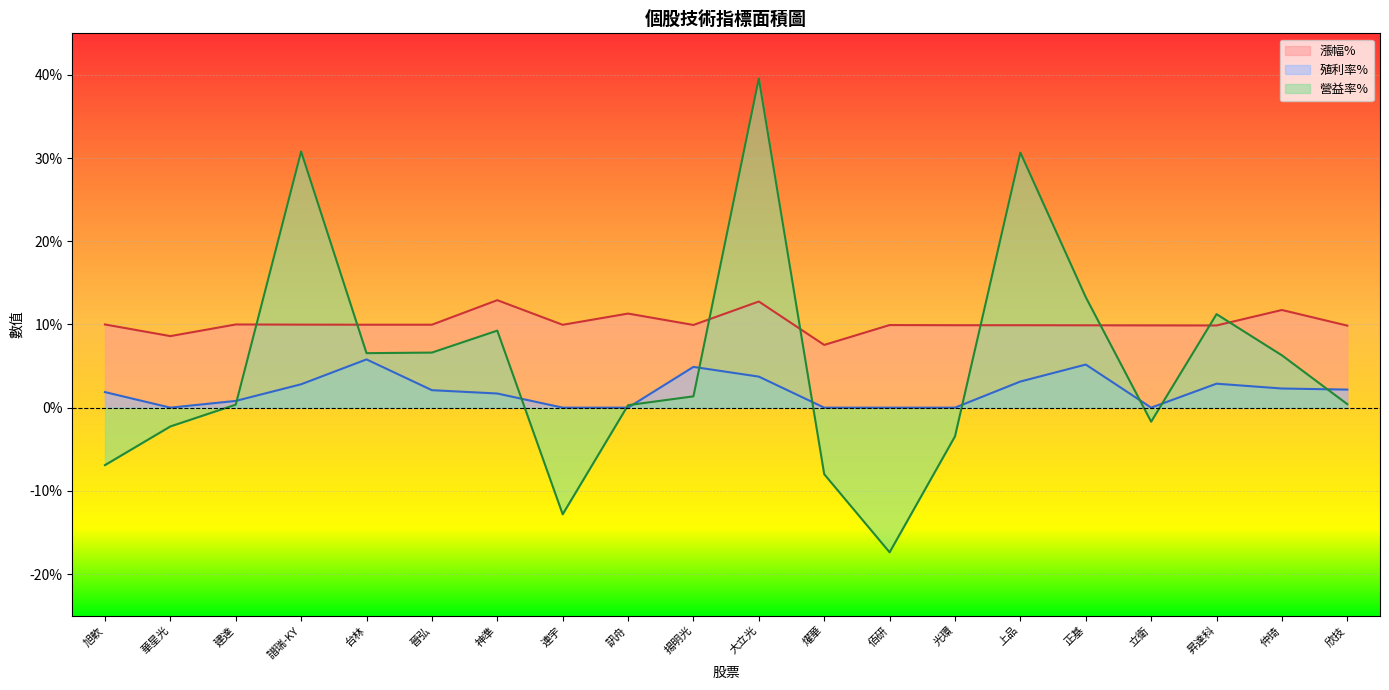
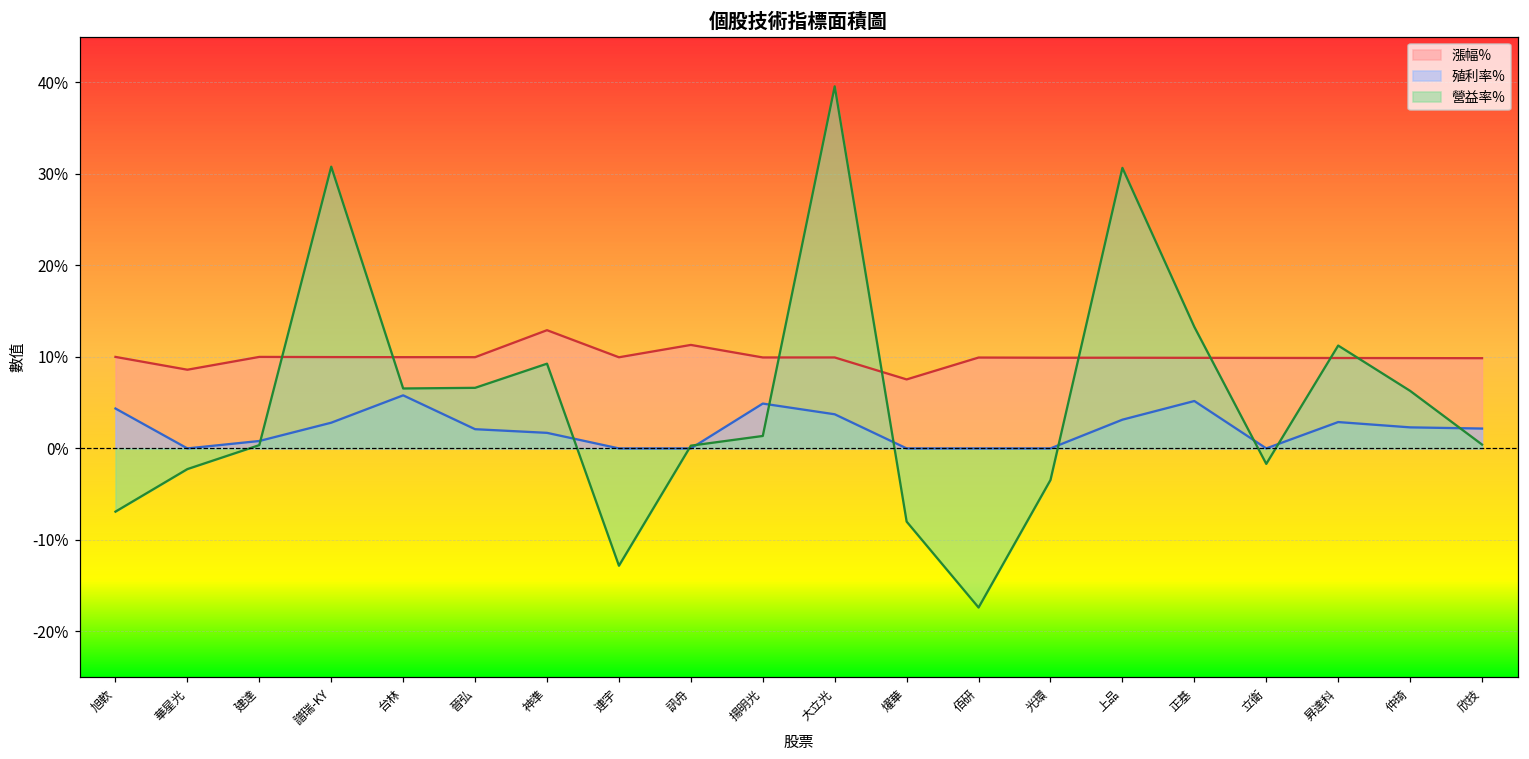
殖利率%, 旭軟: 2% -> 4%
漲幅%, 大立光: 13% -> 10%
漲幅%, 仲琦: 12% -> 10%
